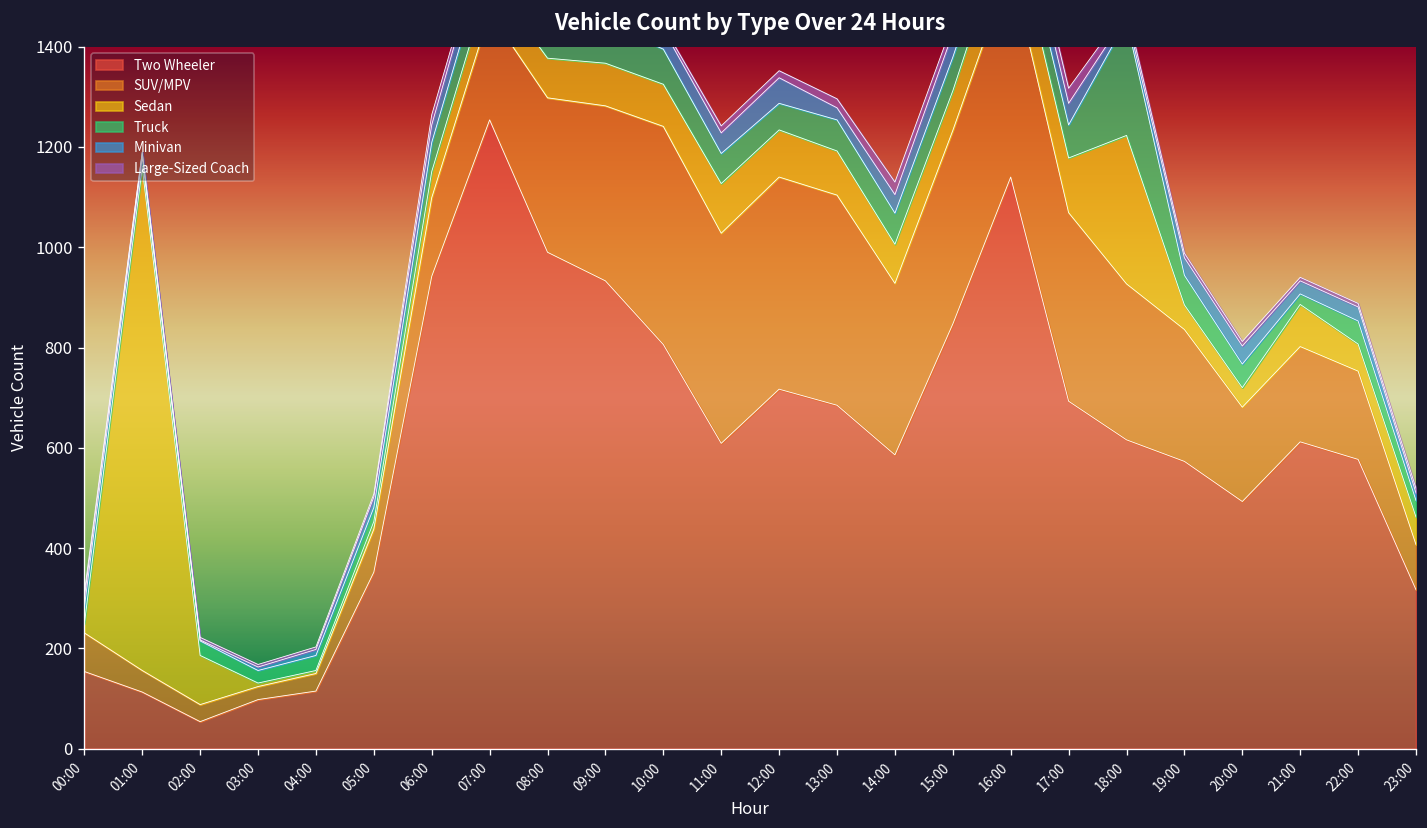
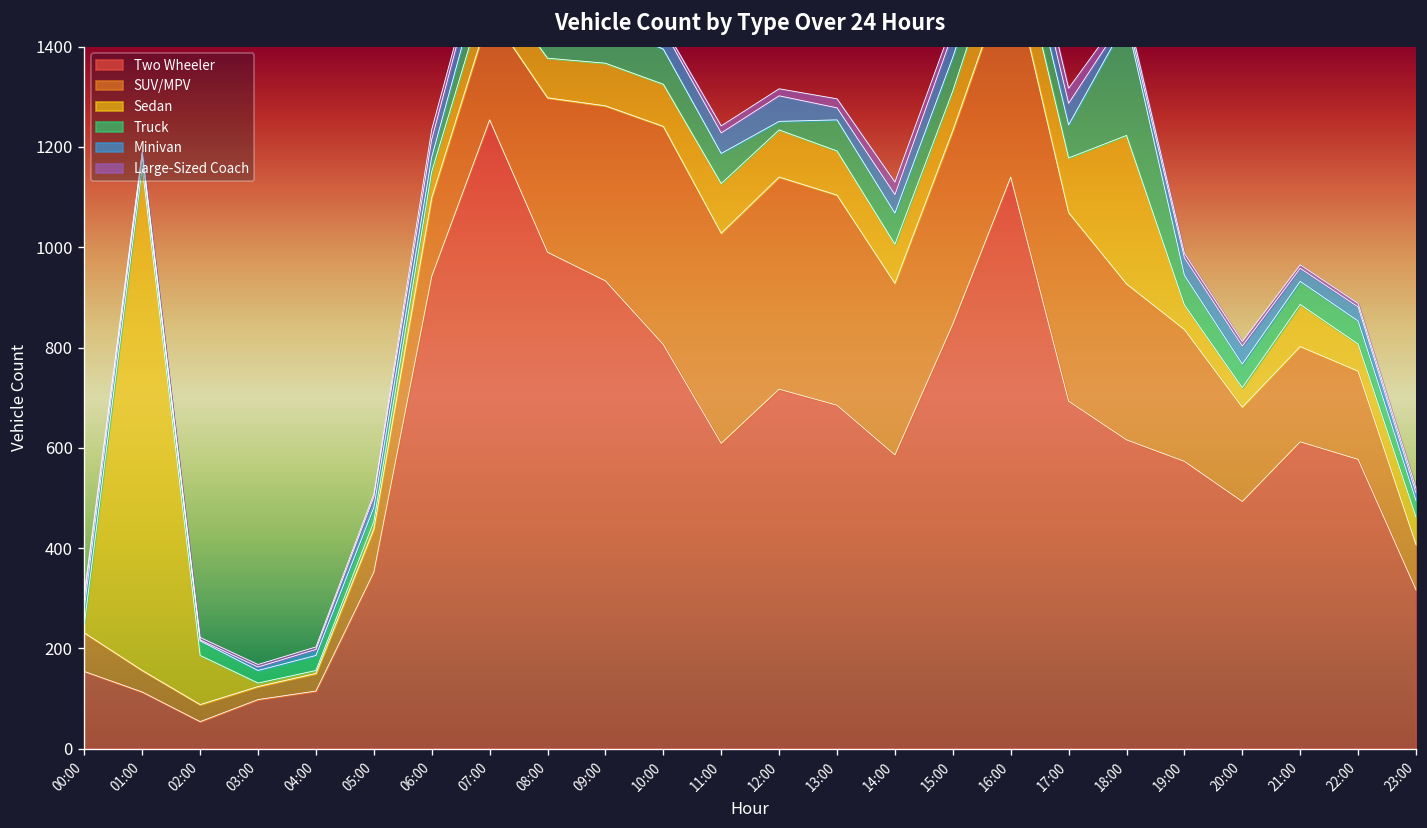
Truck, 06:00: 60 -> 30
Truck, 12:00: 50 -> 20
Truck, 21:00: 20 -> 50
